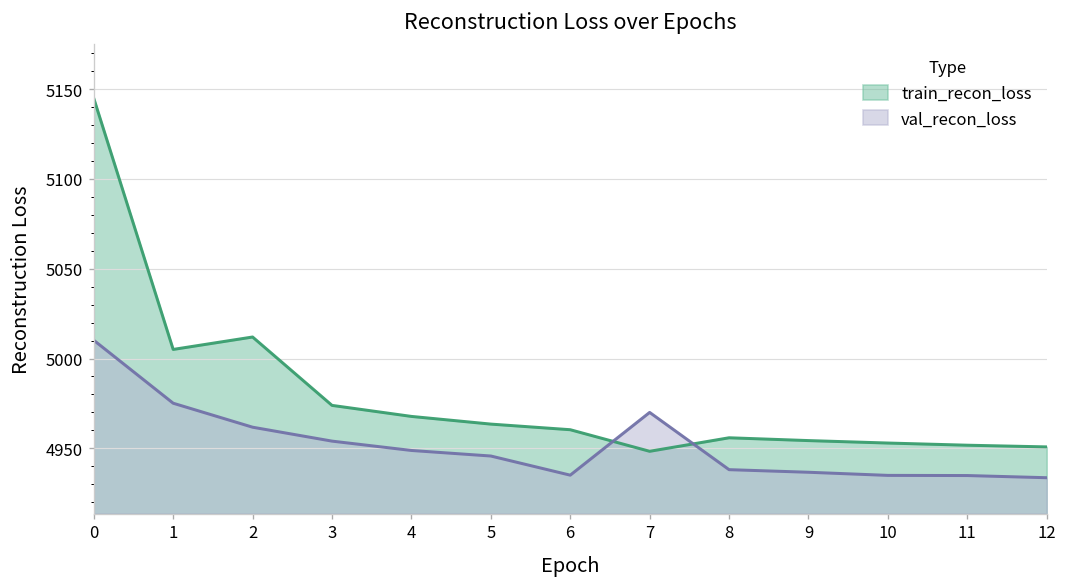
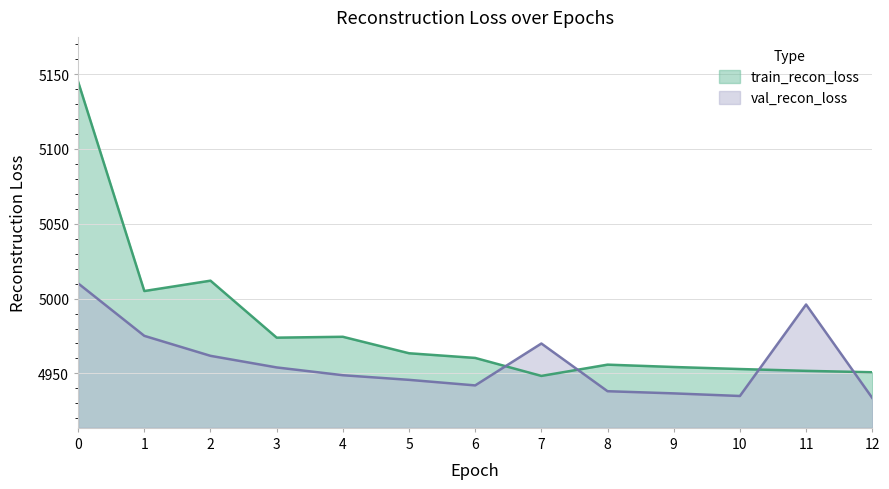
train_recon_loss, 4: 4968 -> 4974
val_recon_loss, 6: 4935 -> 4942
val_recon_loss, 11: 4935 -> 4996
